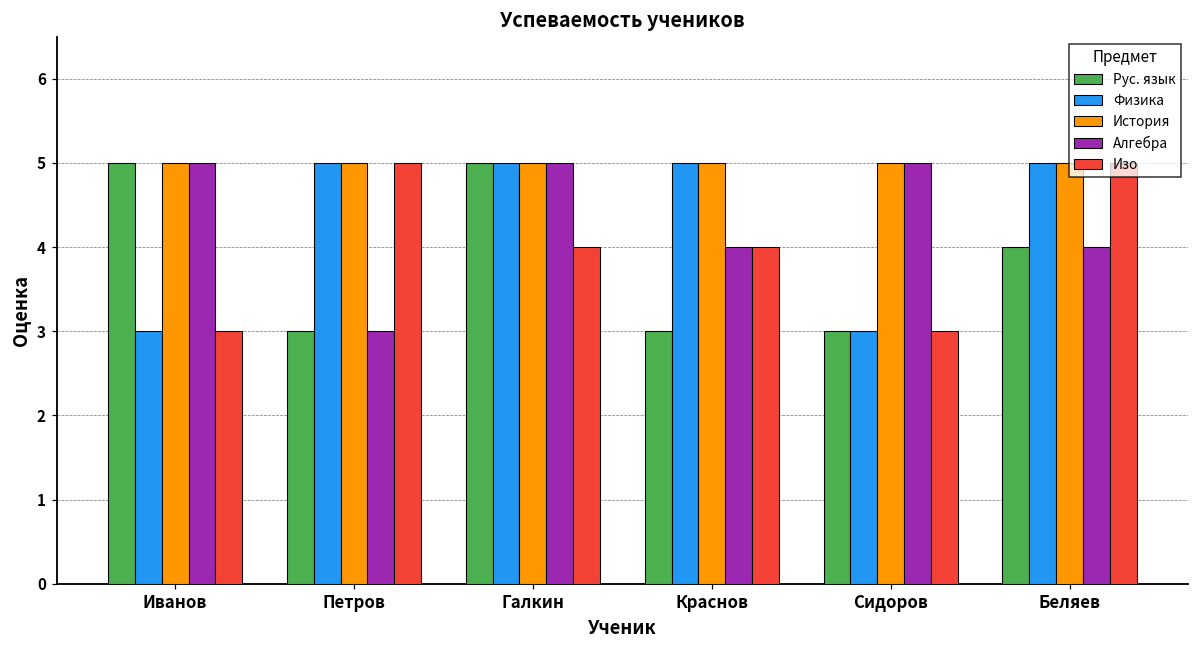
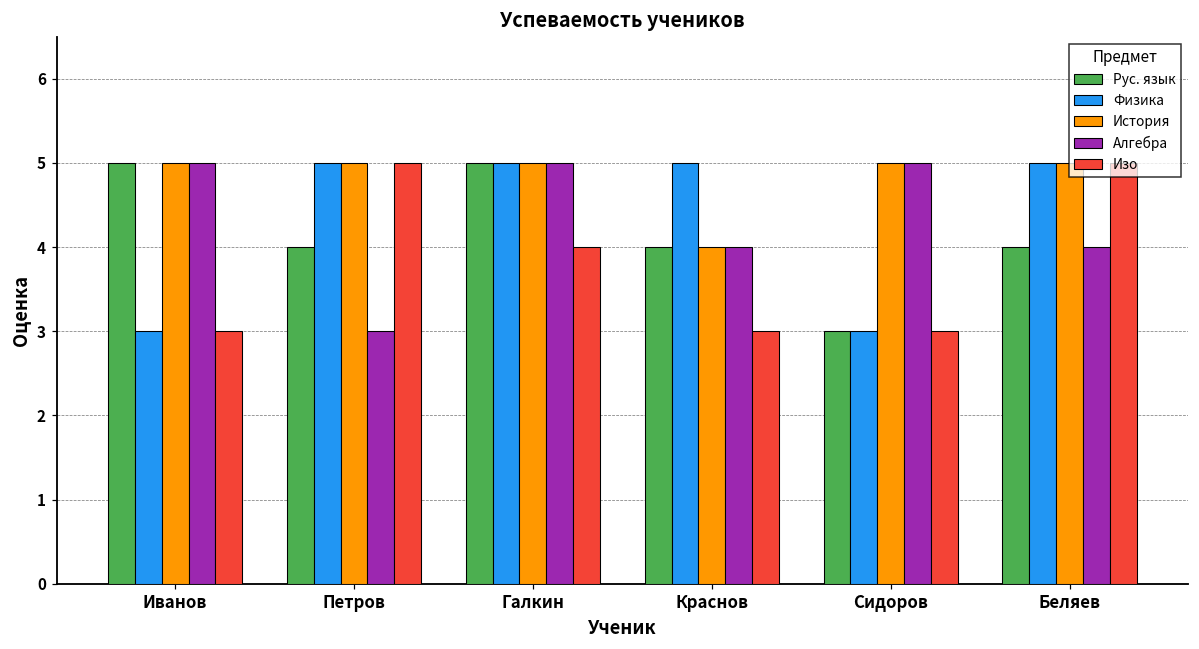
Рус. язык, Петров: 3 -> 4
Рус. язык, Краснов: 3 -> 4
История, Краснов: 5 -> 4
Изо, Краснов: 4 -> 3
